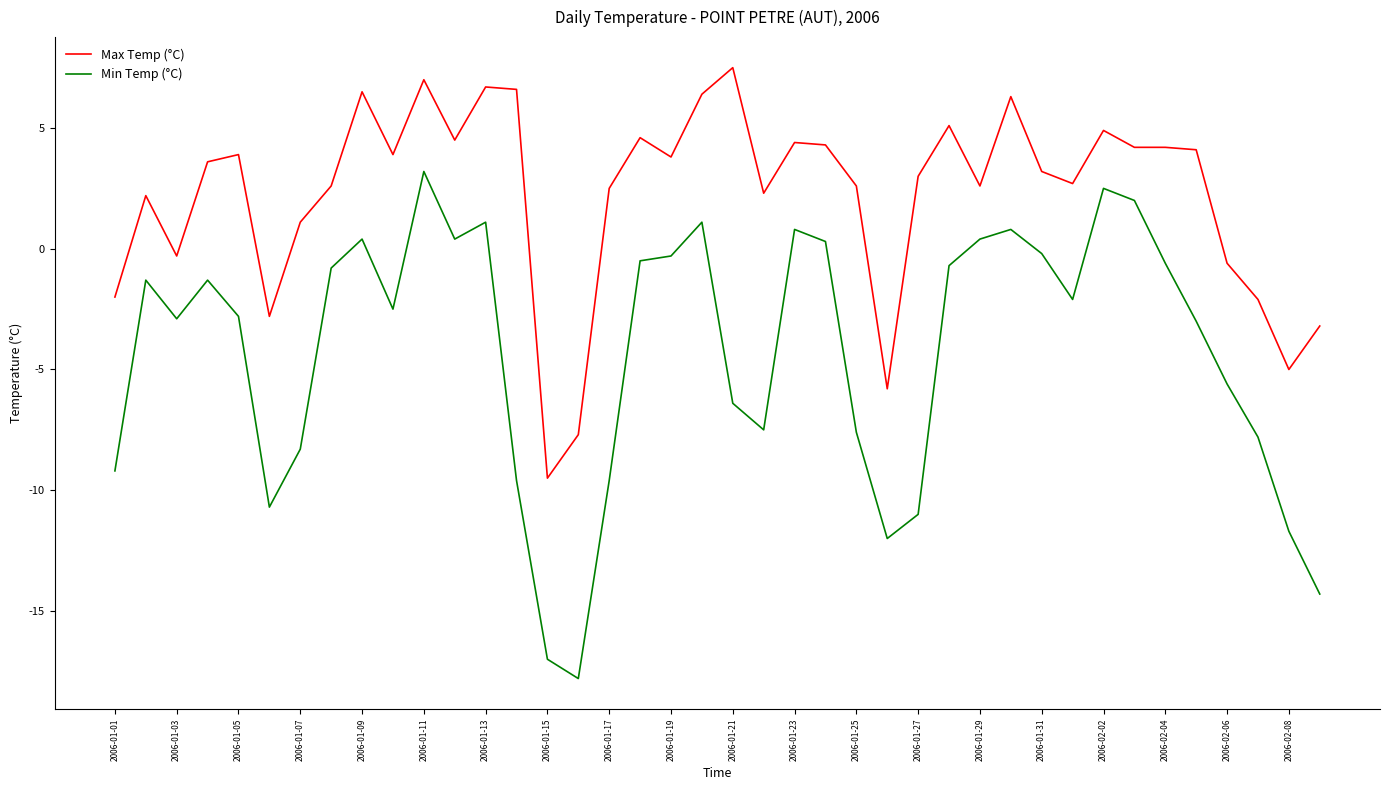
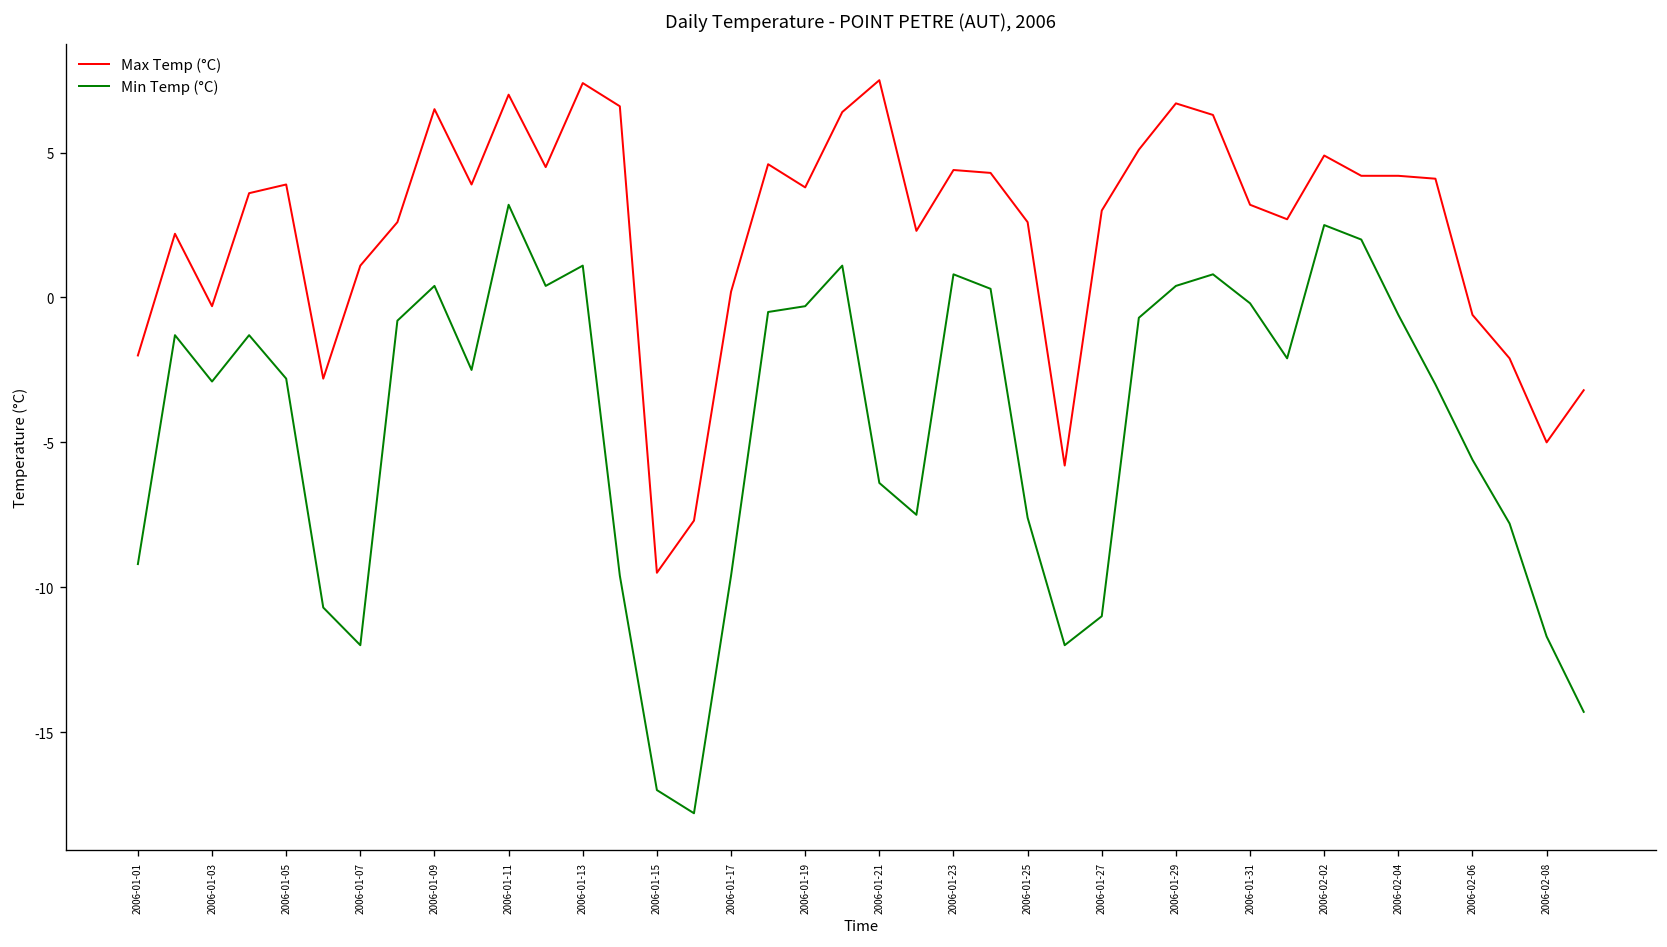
Min Temp (°C), 2006-01-07: -8.3 -> -12.0
Max Temp (°C), 2006-01-13: 6.7 -> 7.4
Max Temp (°C), 2006-01-17: 2.5 -> 0.2
Max Temp (°C), 2006-01-29: 2.6 -> 6.7
